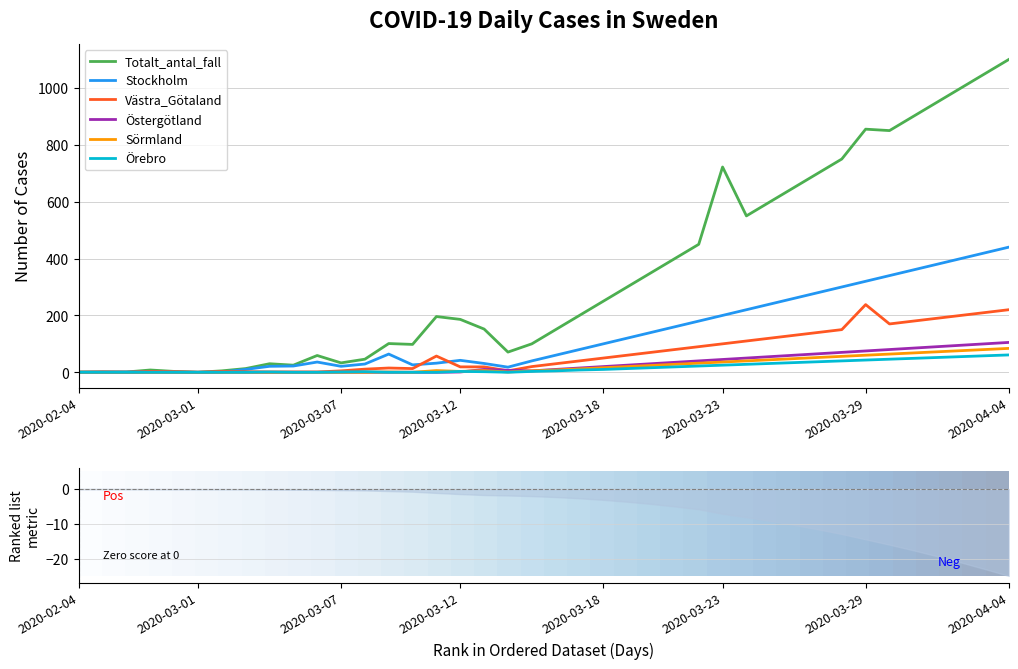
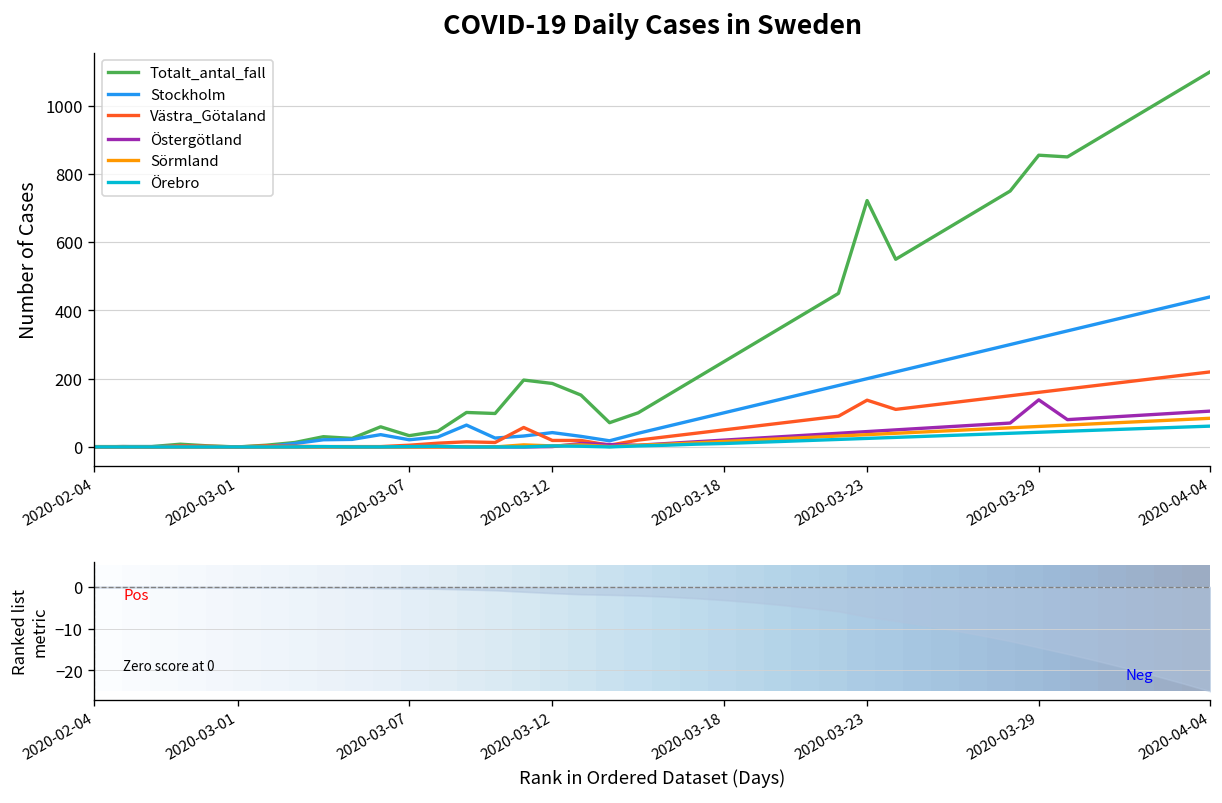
COVID-19 Daily Cases in Sweden, Västra_Götaland, 2020-03-23: 100 -> 140
COVID-19 Daily Cases in Sweden, Västra_Götaland, 2020-03-29: 240 -> 160
COVID-19 Daily Cases in Sweden, Östergötland, 2020-03-29: 80 -> 140
